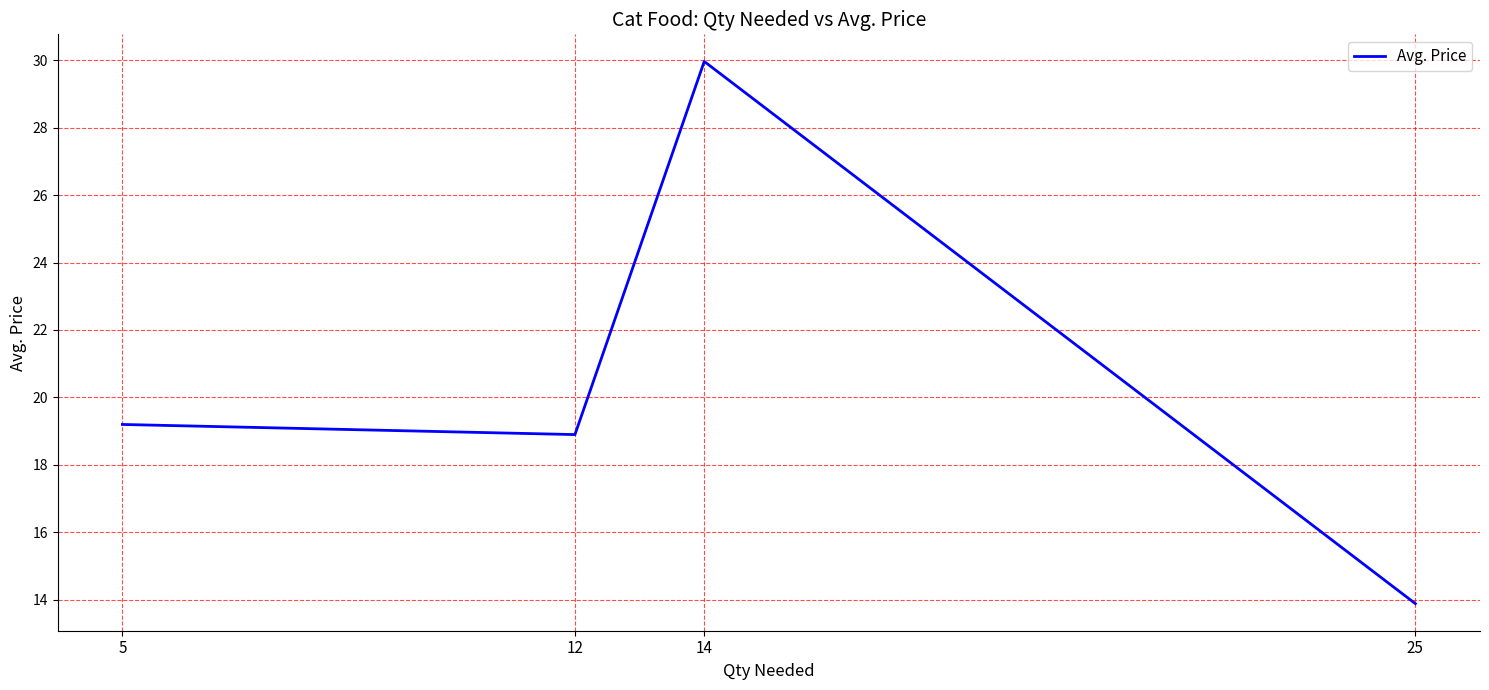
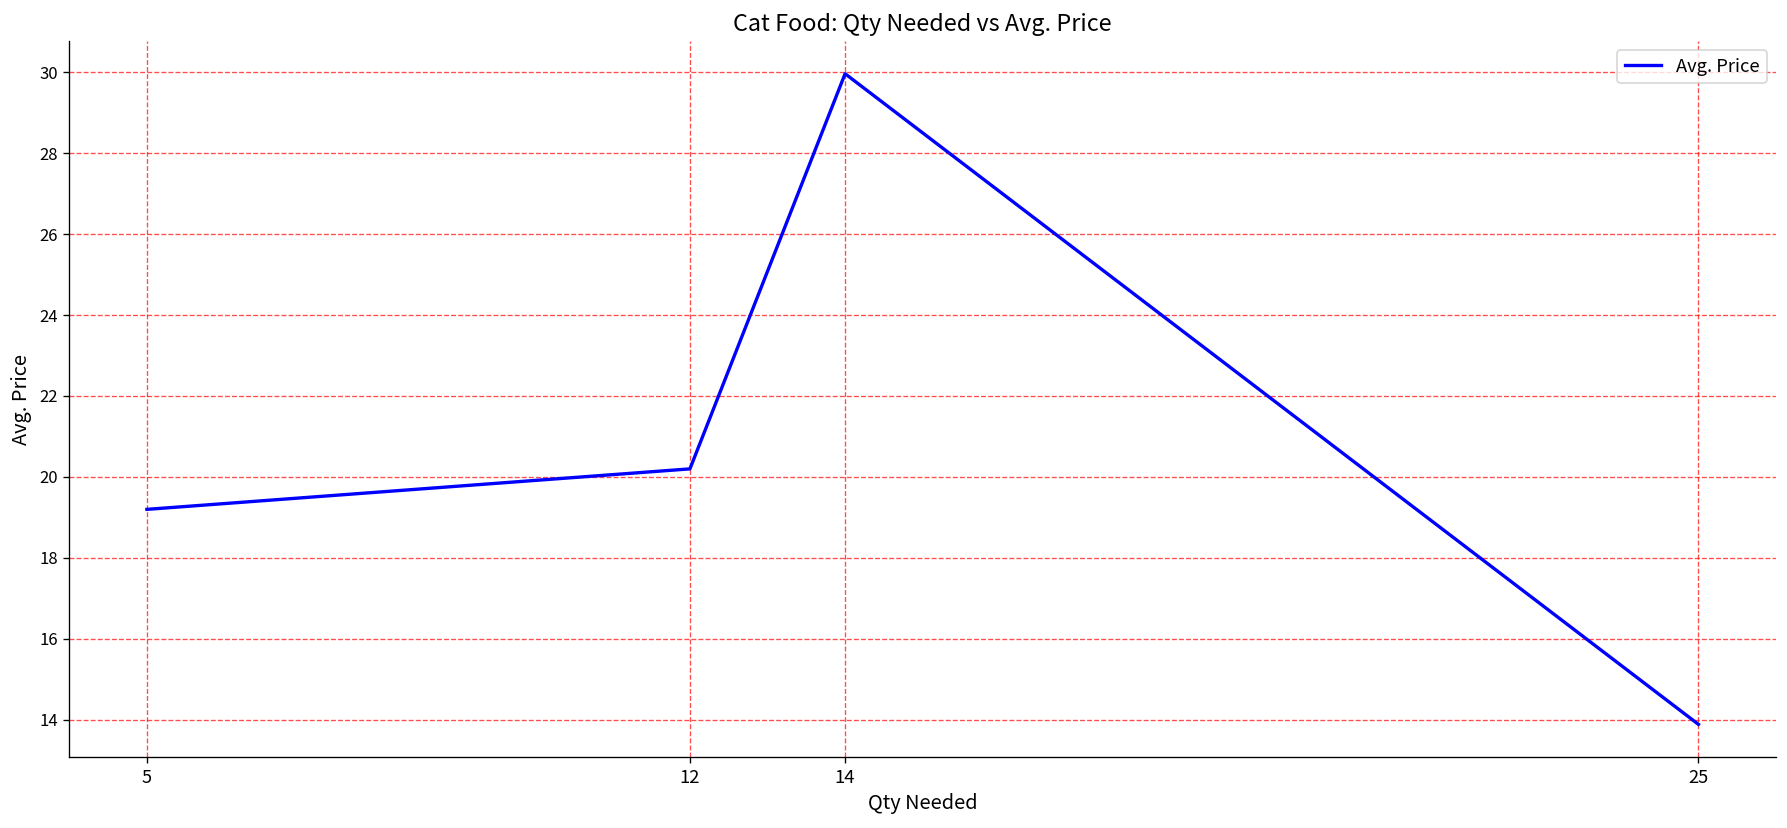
12: 18.9 -> 20.2
